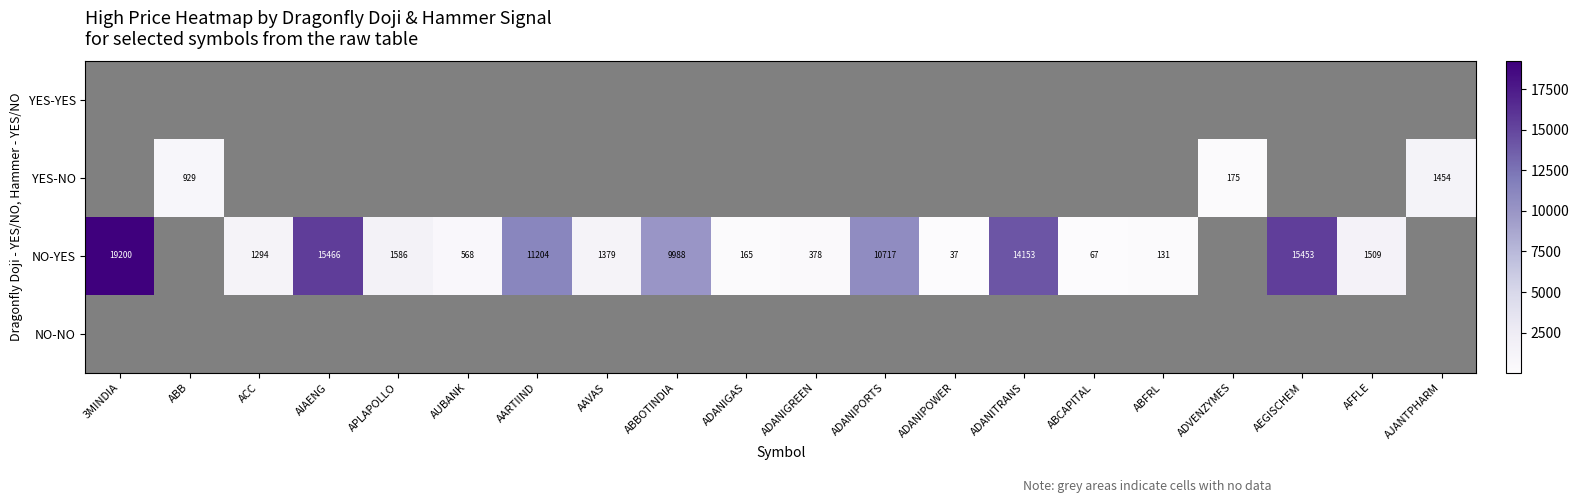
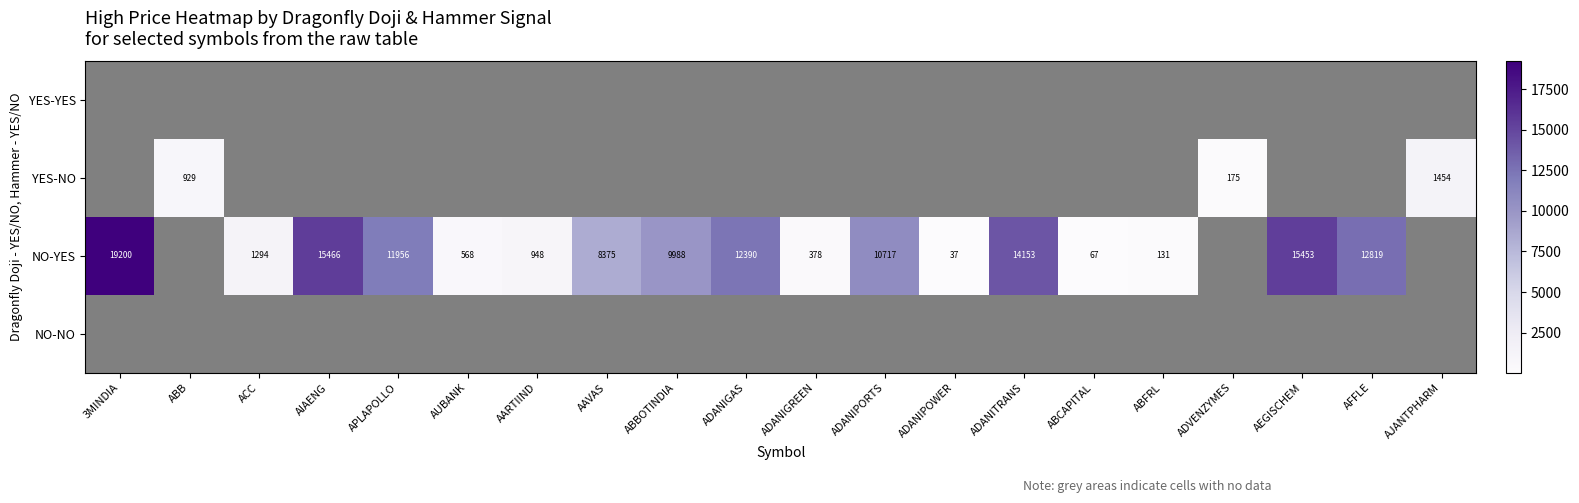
NO-YES, APLAPOLLO: 1586 -> 11956
NO-YES, AARTIIND: 11204 -> 948
NO-YES, AAVAS: 1379 -> 8375
NO-YES, ADANIGAS: 165 -> 12390
NO-YES, AFFLE: 1509 -> 12819
